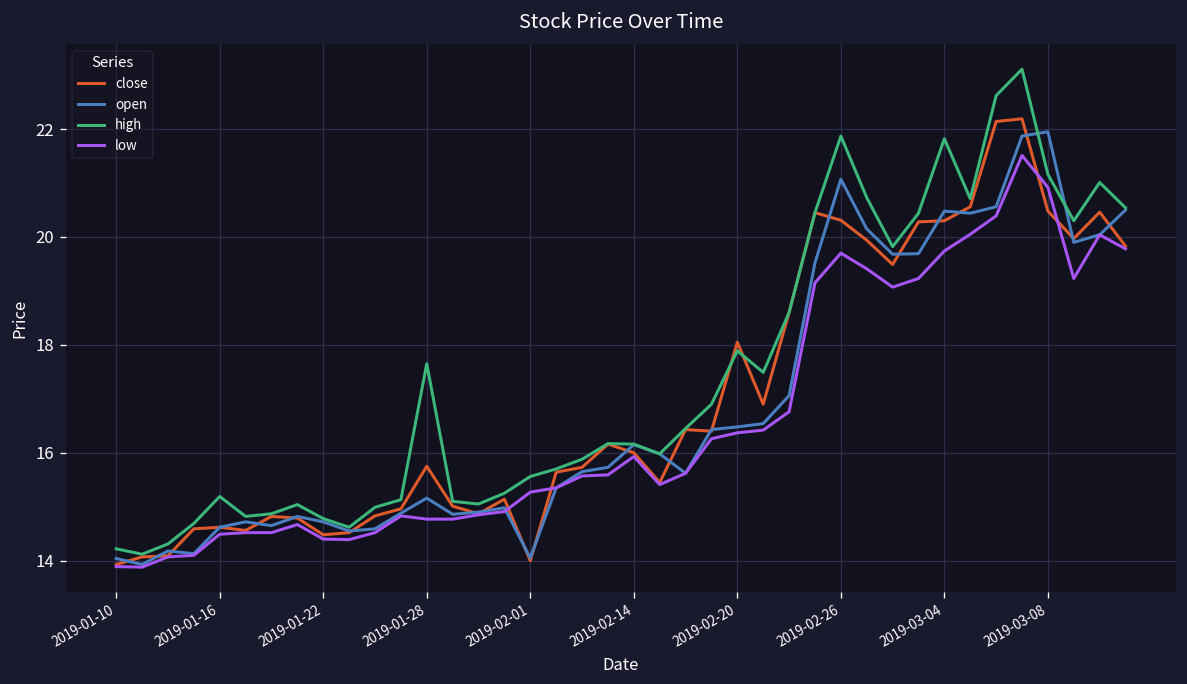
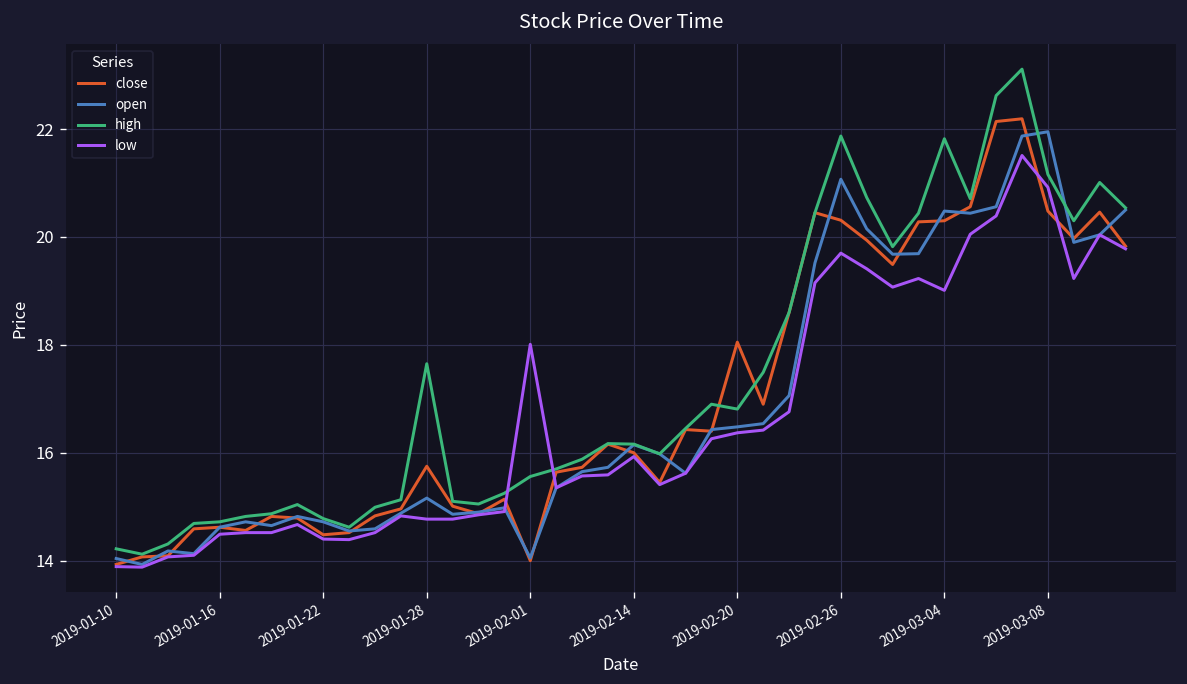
high, 2019-01-16: 15.2 -> 14.7
low, 2019-02-01: 15.3 -> 18.0
high, 2019-02-20: 17.9 -> 16.8
low, 2019-03-04: 19.7 -> 19.0
